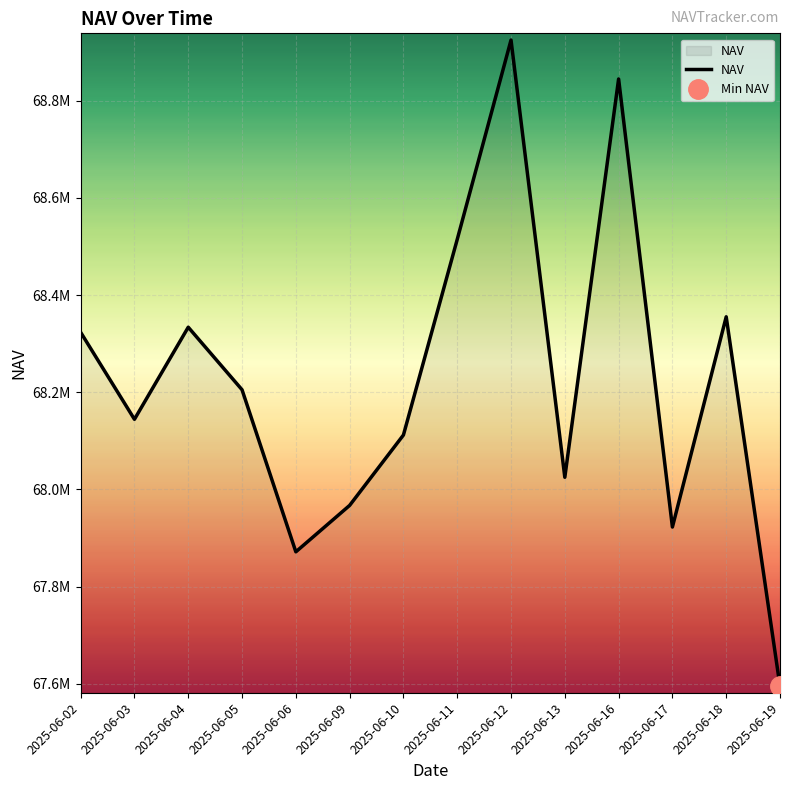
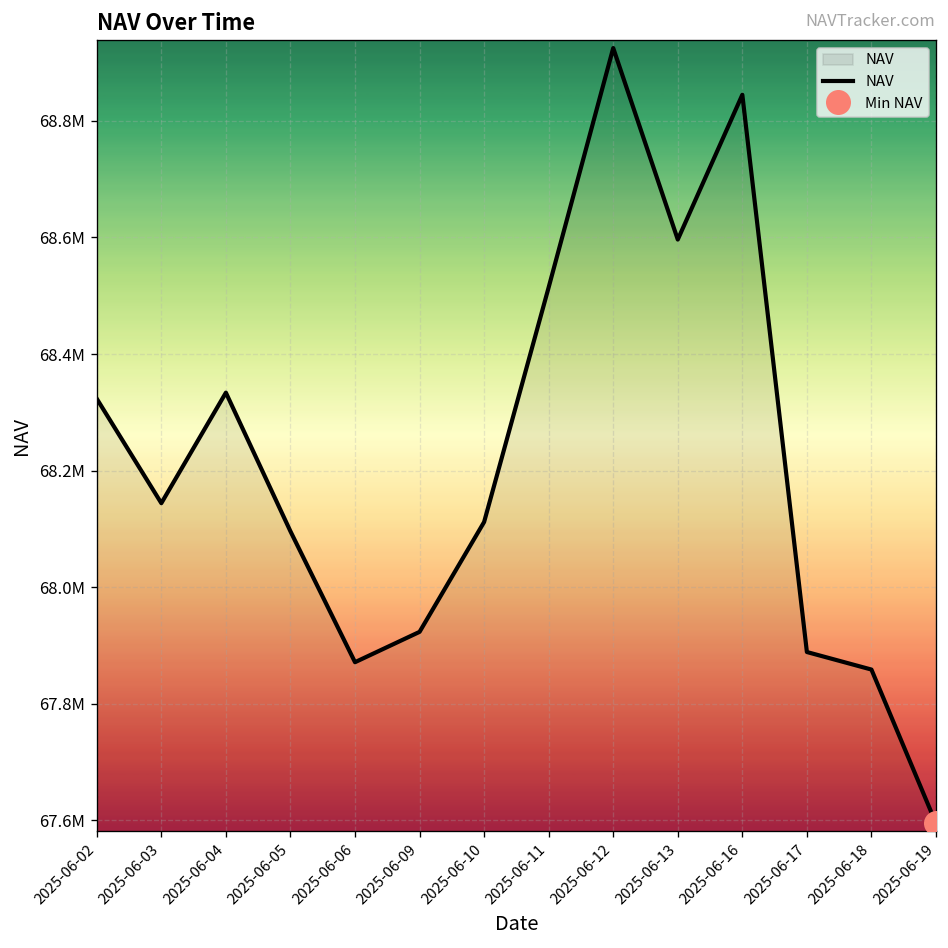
NAV, 2025-06-05: 68210000 -> 68100000
NAV, 2025-06-09: 67970000 -> 67920000
NAV, 2025-06-13: 68020000 -> 68600000
NAV, 2025-06-17: 67920000 -> 67890000
NAV, 2025-06-18: 68360000 -> 67860000
